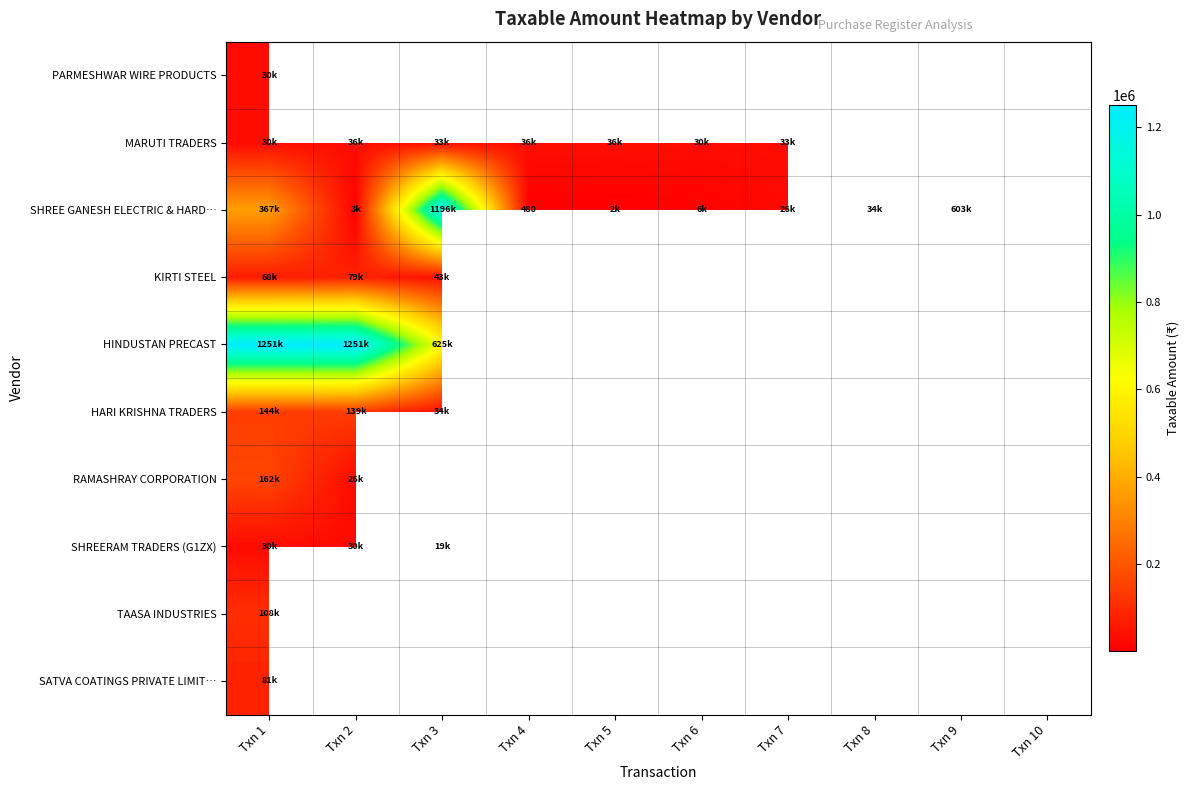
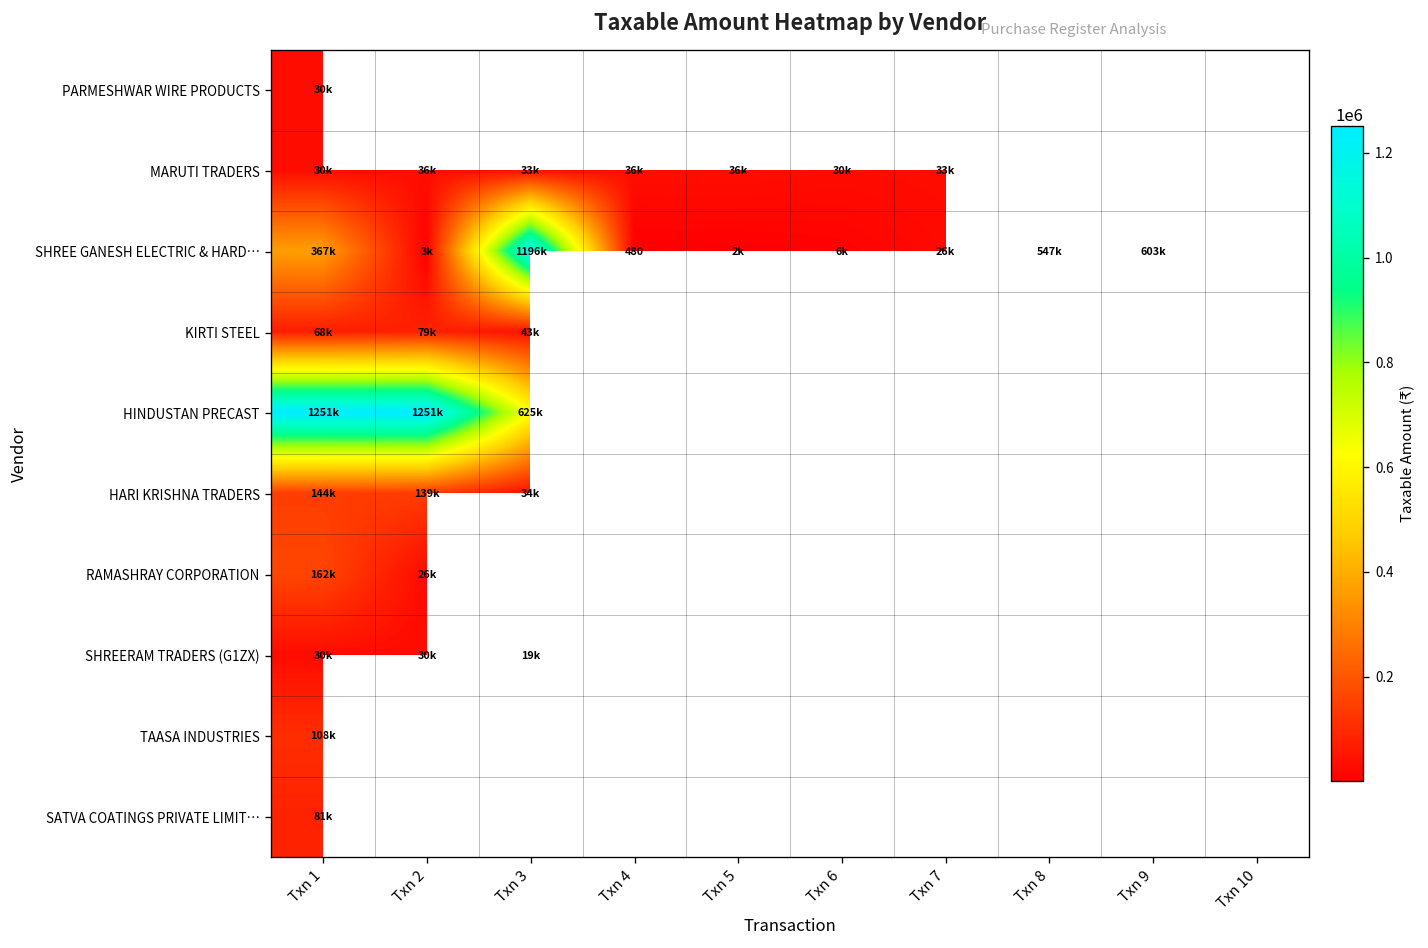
SHREE GANESH ELECTRIC & HARD…, Txn 8: 34k -> 547k
